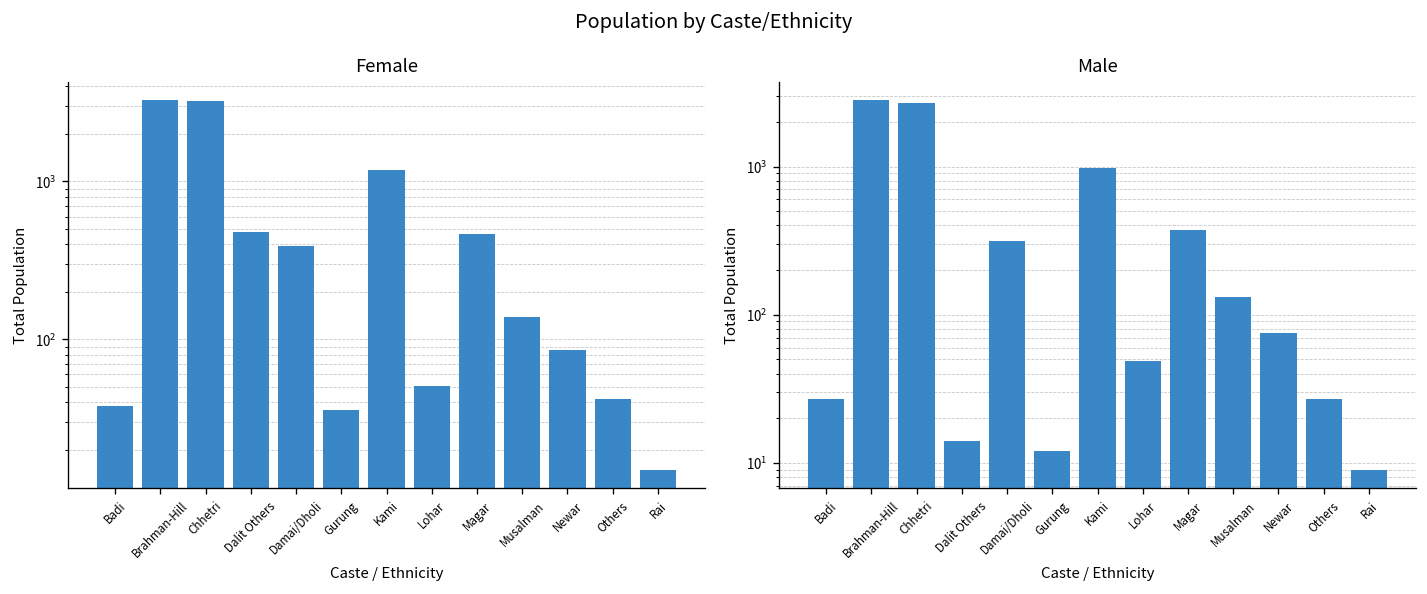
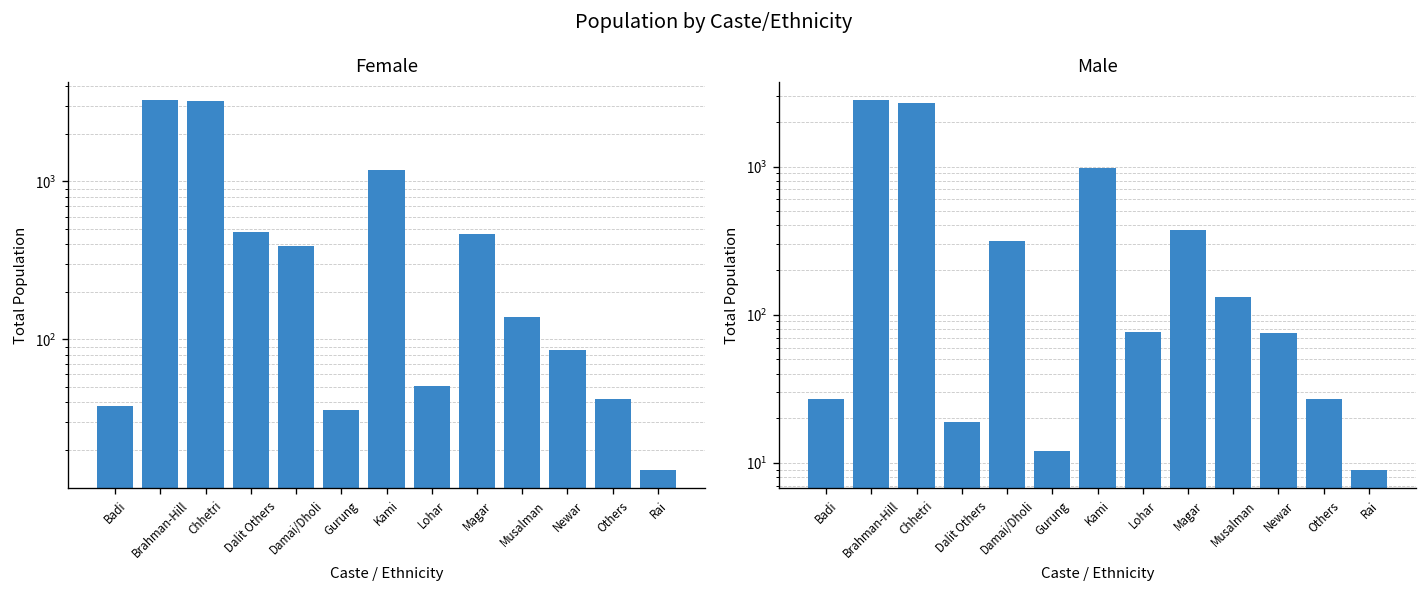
Male, Dalit Others: 14 -> 19
Male, Lohar: 49 -> 80
